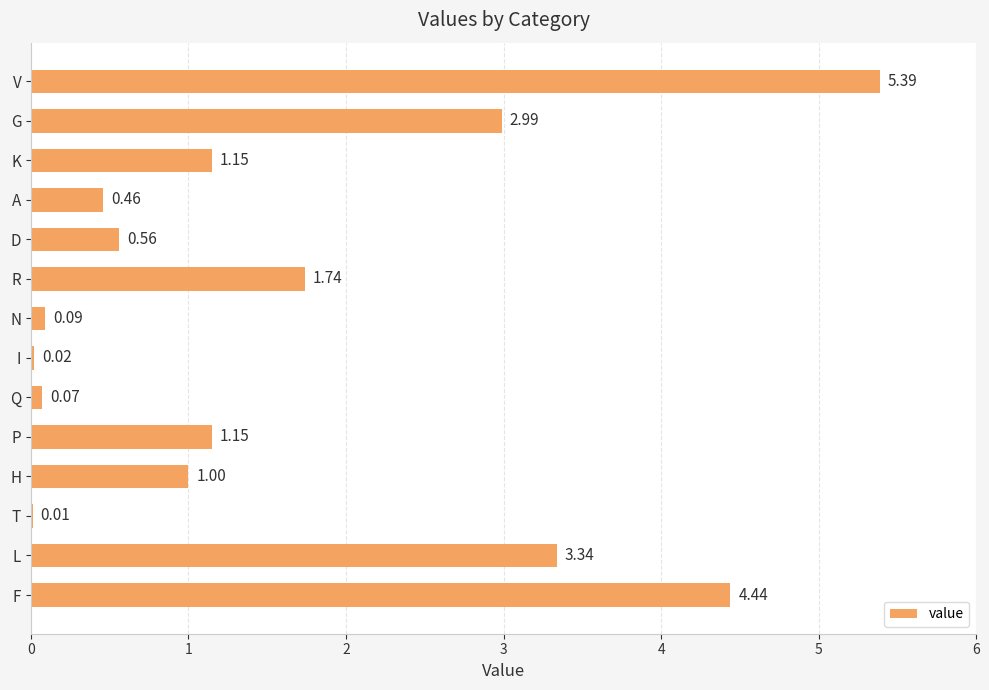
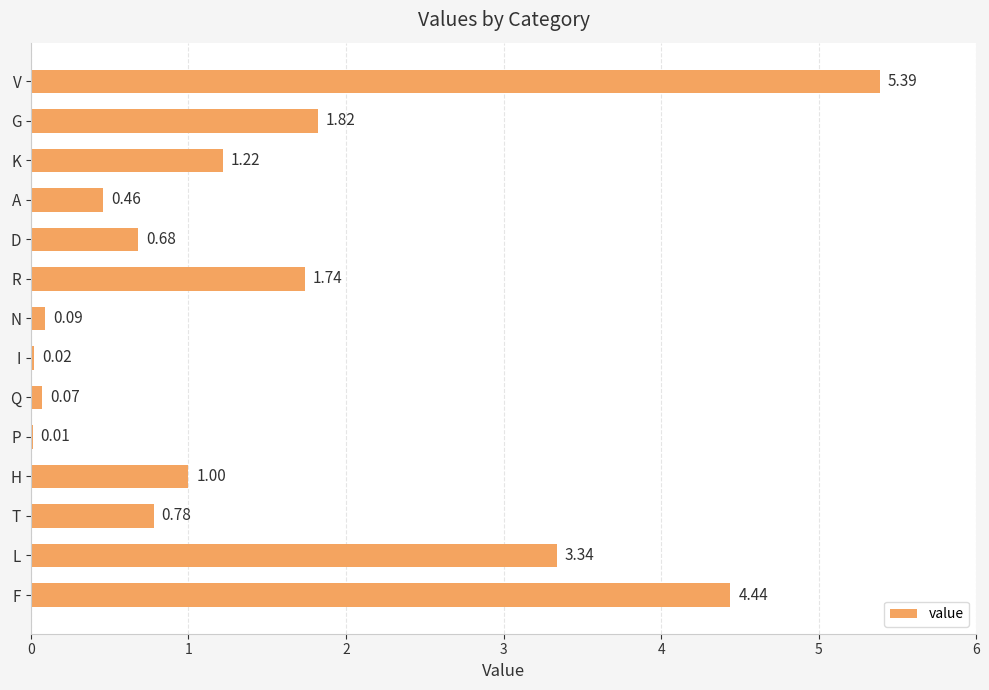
G: 2.99 -> 1.82
K: 1.15 -> 1.22
D: 0.56 -> 0.68
P: 1.15 -> 0.01
T: 0.01 -> 0.78
